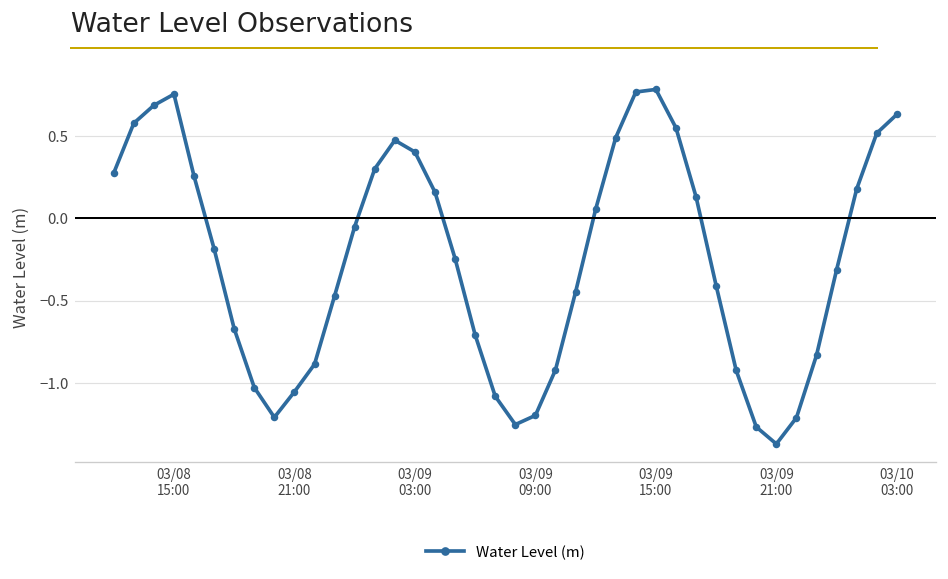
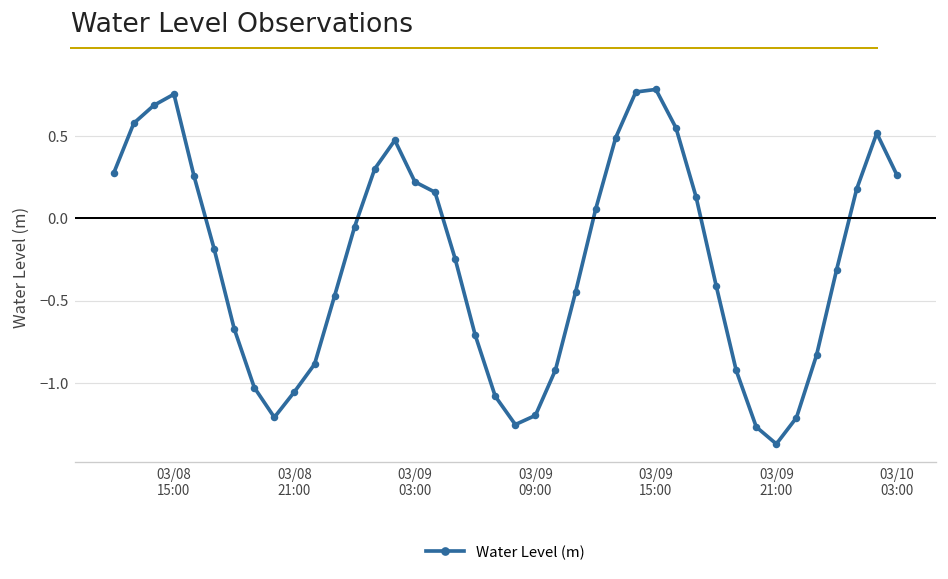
03/09 03:00: 0.40 -> 0.22
03/10 03:00: 0.63 -> 0.26
